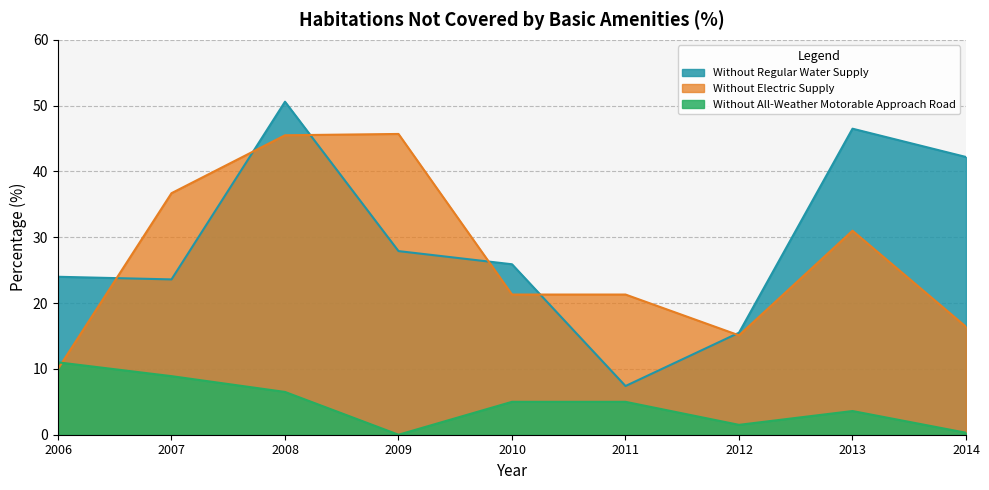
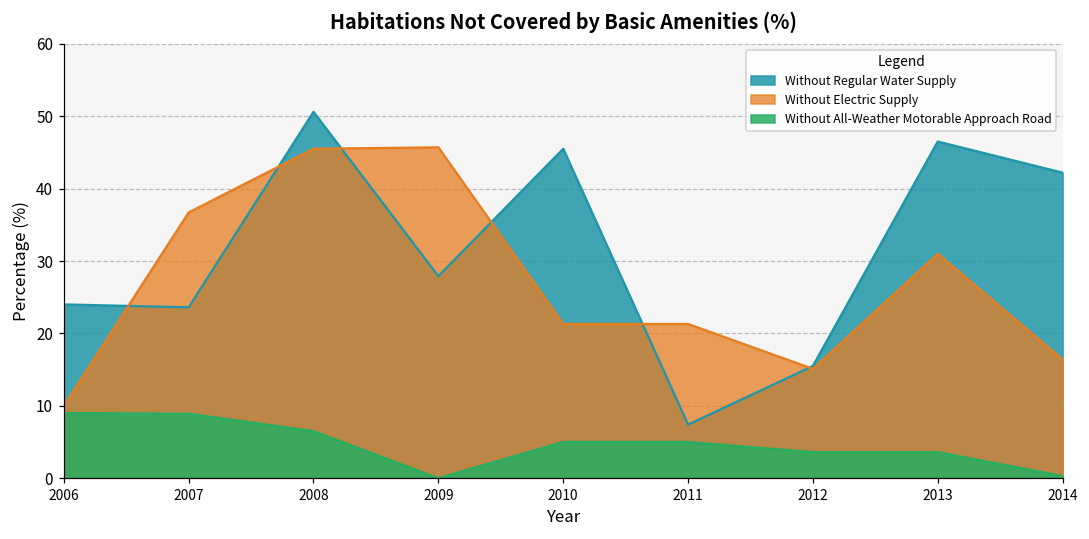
Without All-Weather Motorable Approach Road, 2006: 11 -> 9
Without Regular Water Supply, 2010: 26 -> 46
Without All-Weather Motorable Approach Road, 2012: 2 -> 4
